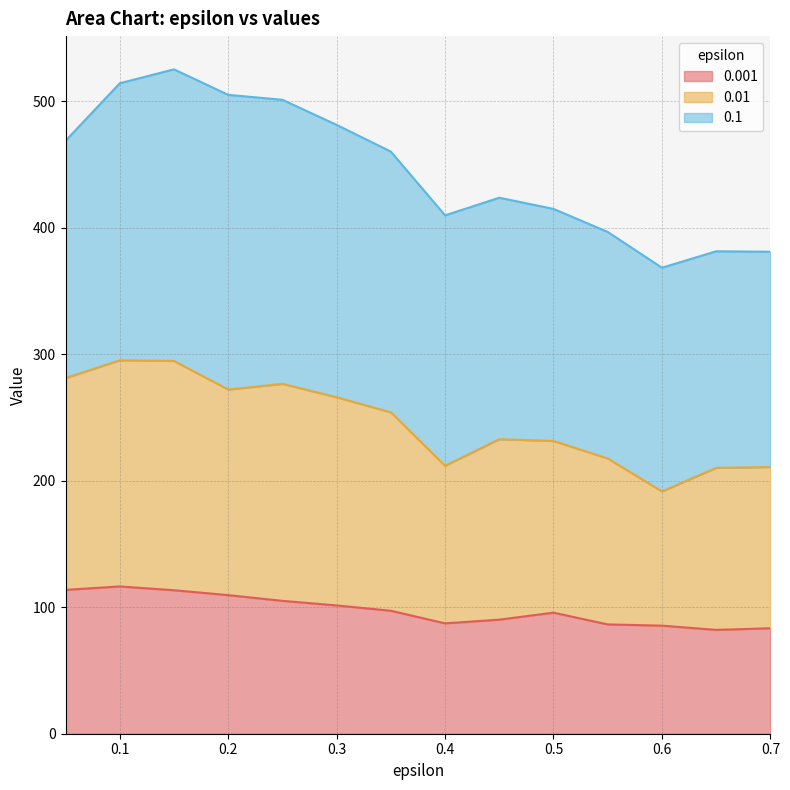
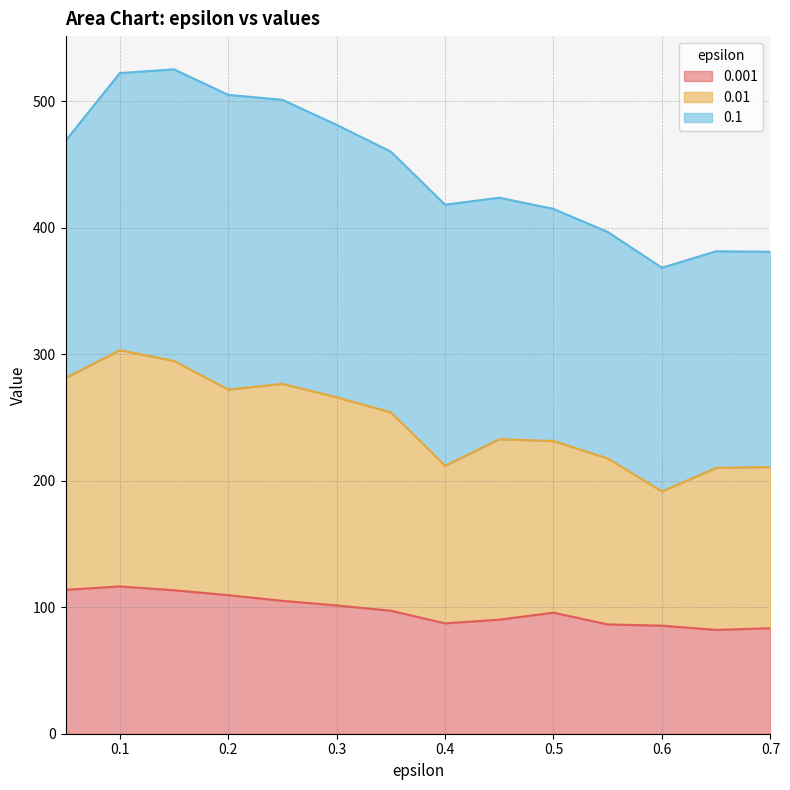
0.01, 0.1: 179 -> 187
0.1, 0.4: 198 -> 206
